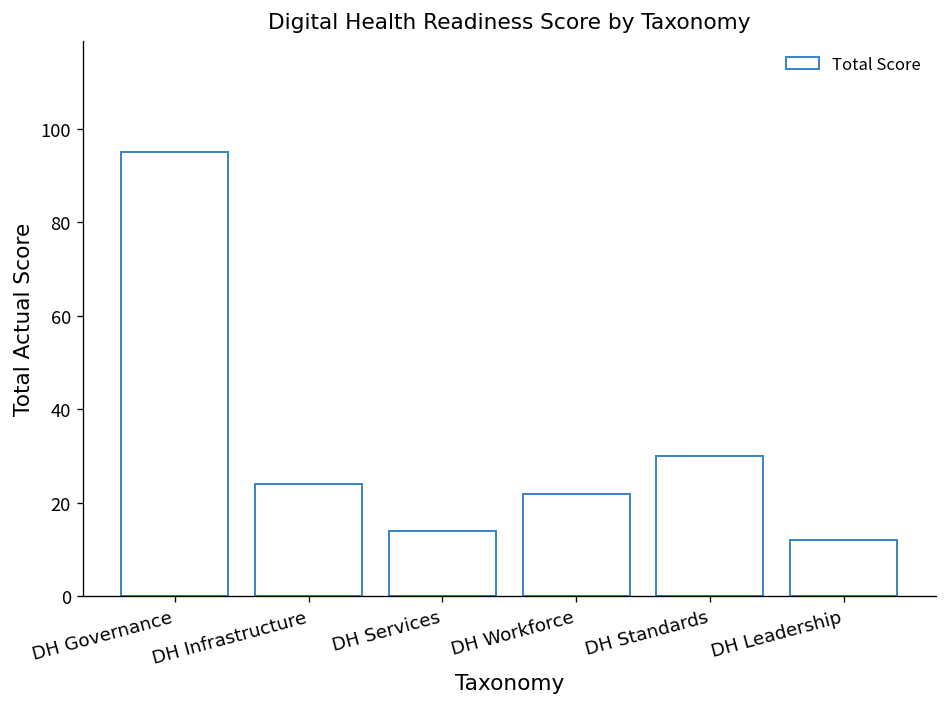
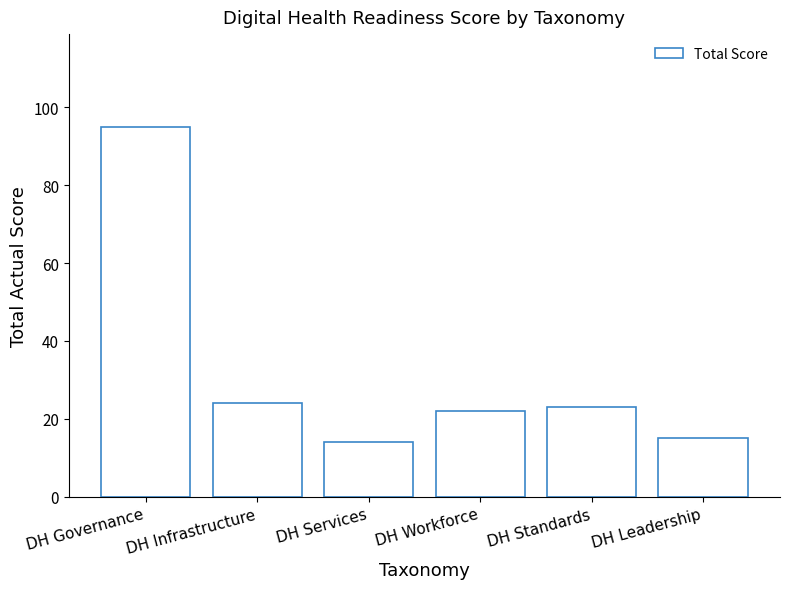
DH Standards: 30 -> 23
DH Leadership: 12 -> 15
